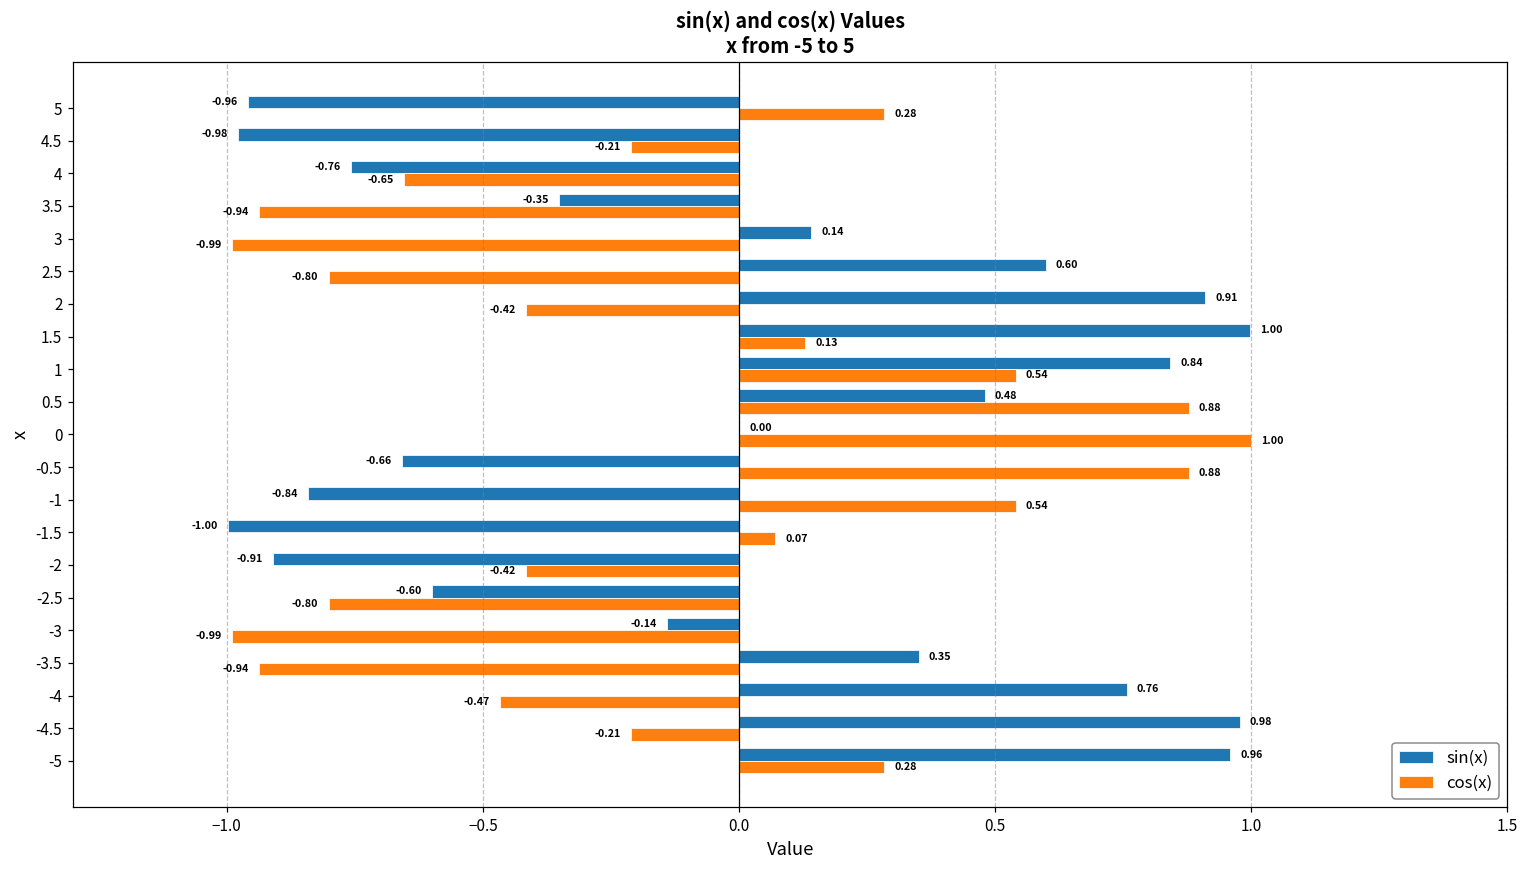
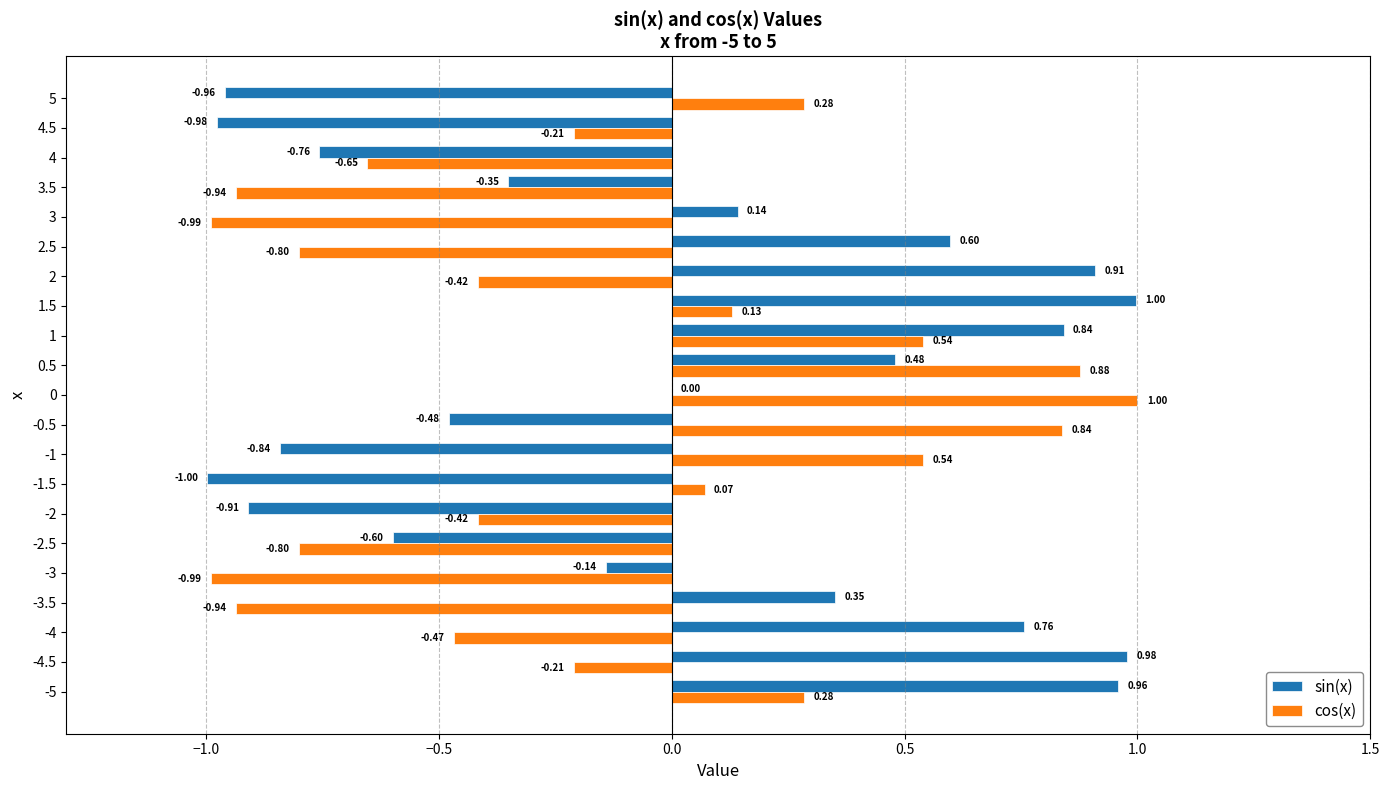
sin(x), -0.5: -0.66 -> -0.48
cos(x), -0.5: 0.88 -> 0.84
